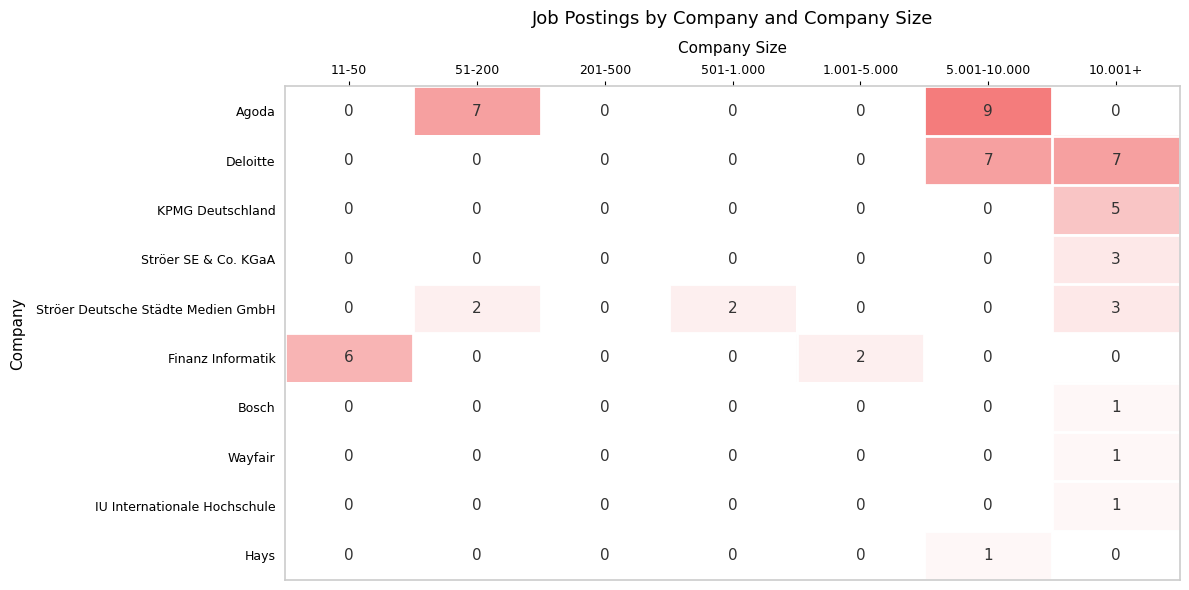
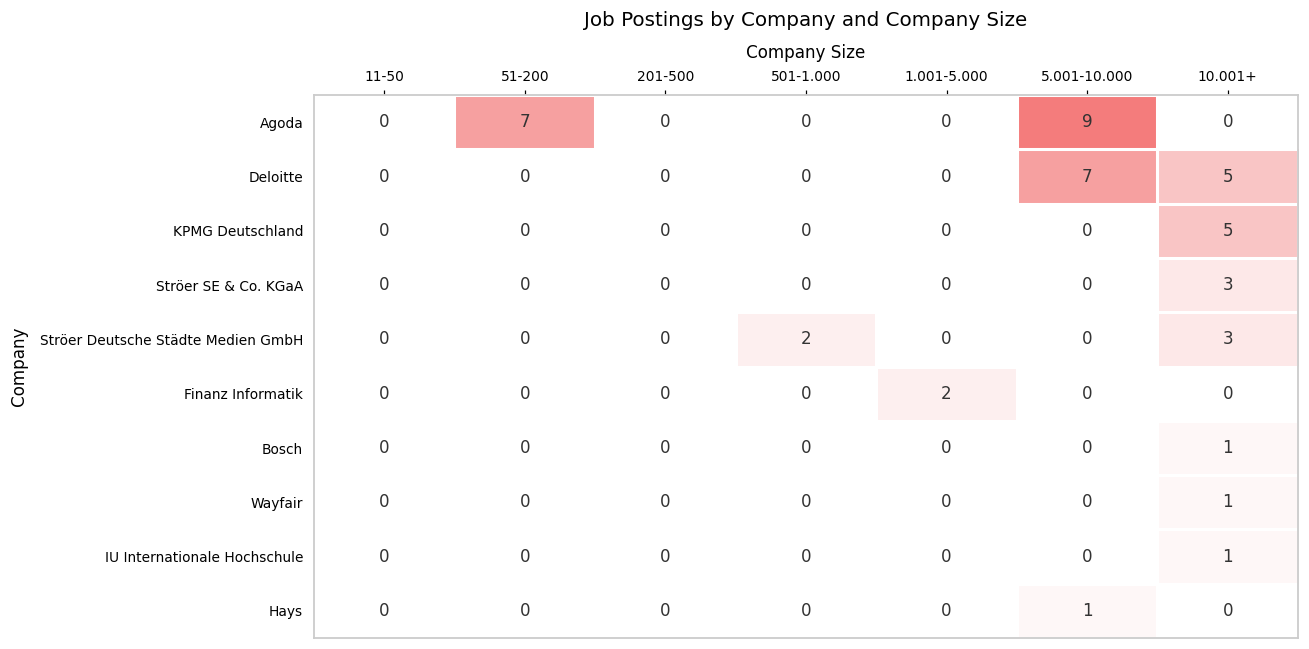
Deloitte, 10.001+: 7 -> 5
Ströer Deutsche Städte Medien GmbH, 51-200: 2 -> 0
Finanz Informatik, 11-50: 6 -> 0
